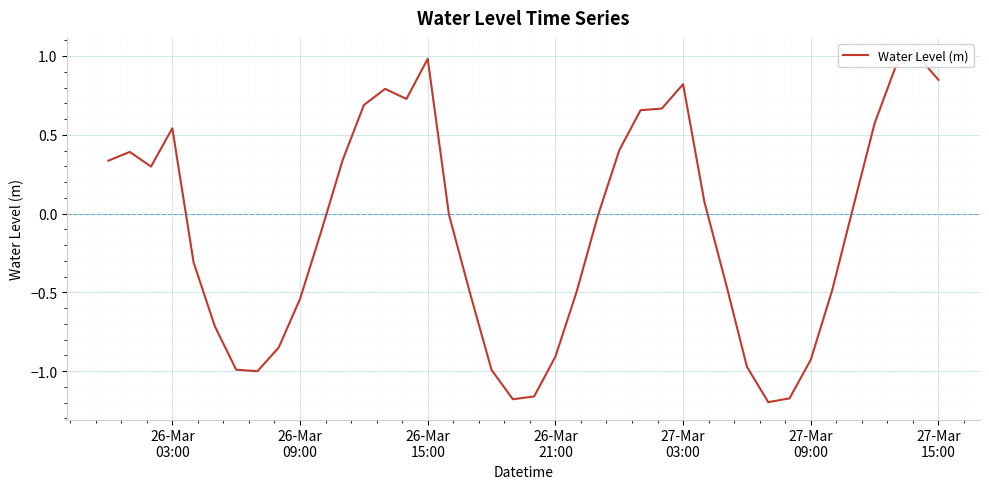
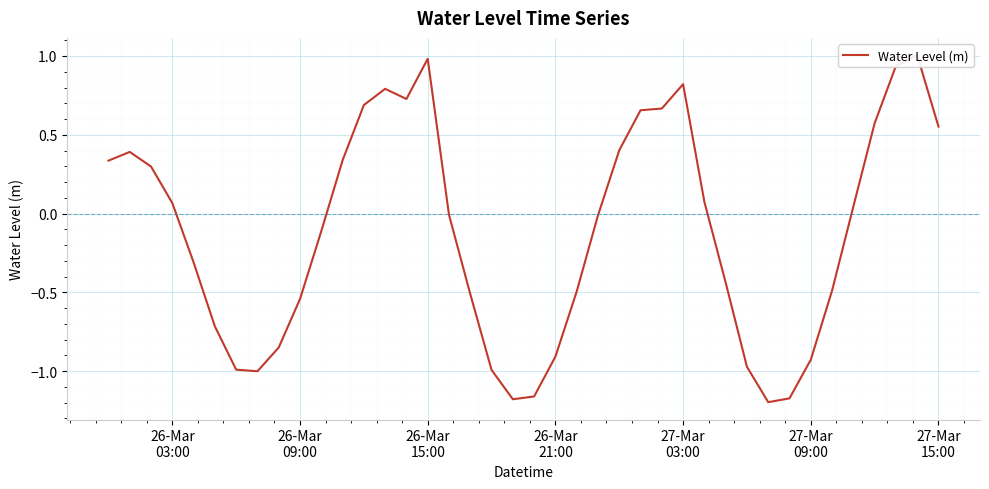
26-Mar 03:00: 0.54 -> 0.07
27-Mar 15:00: 0.85 -> 0.55
